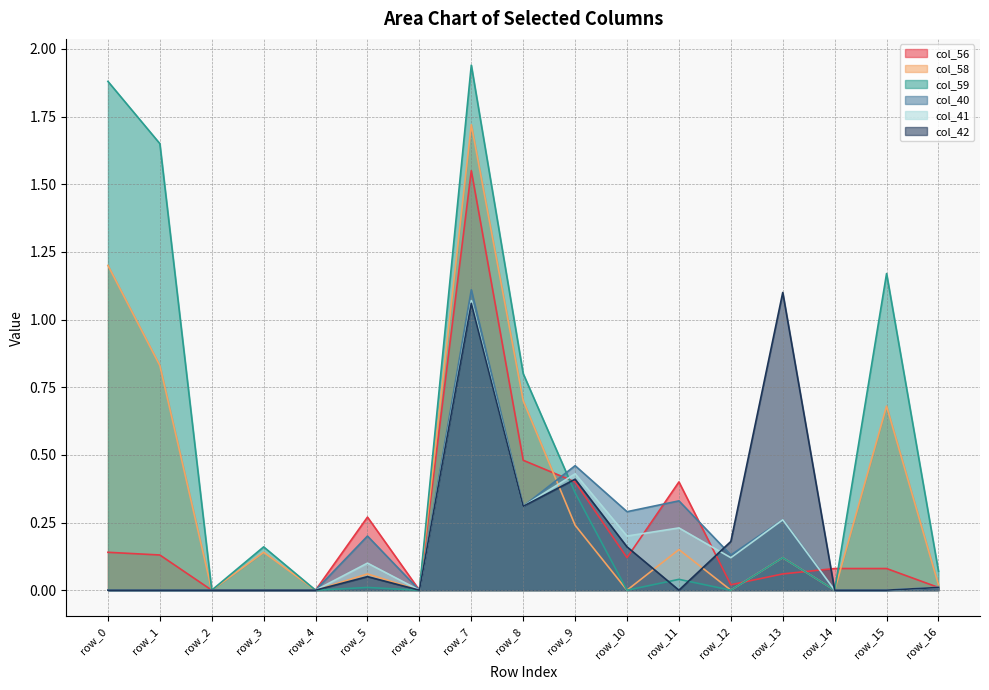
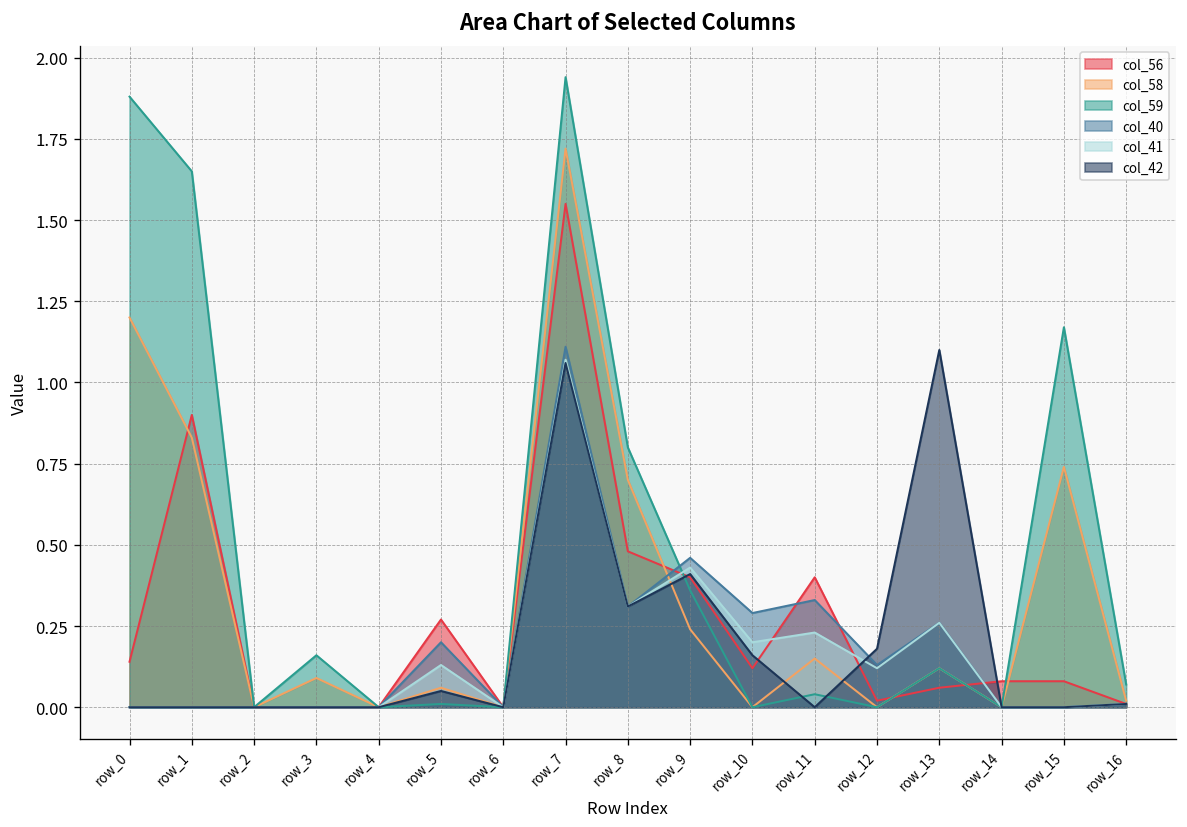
col_56, row_1: 0.13 -> 0.90
col_58, row_3: 0.14 -> 0.09
col_41, row_5: 0.10 -> 0.13
col_58, row_15: 0.68 -> 0.74
